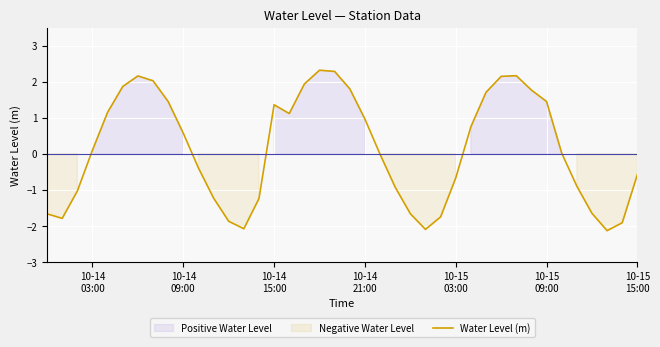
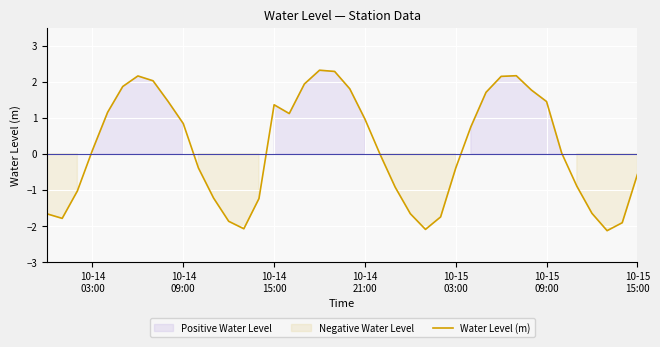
10-14 09:00: 0.6 -> 0.8
10-15 03:00: -0.7 -> -0.4
